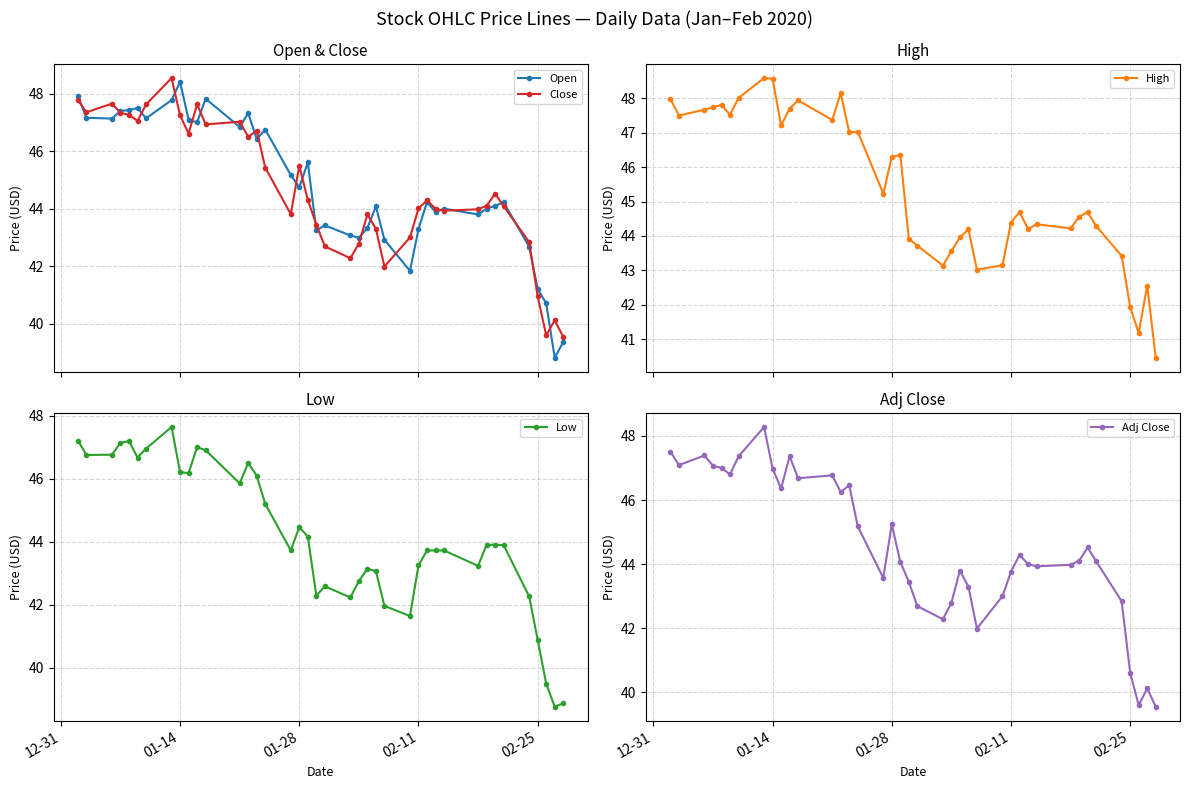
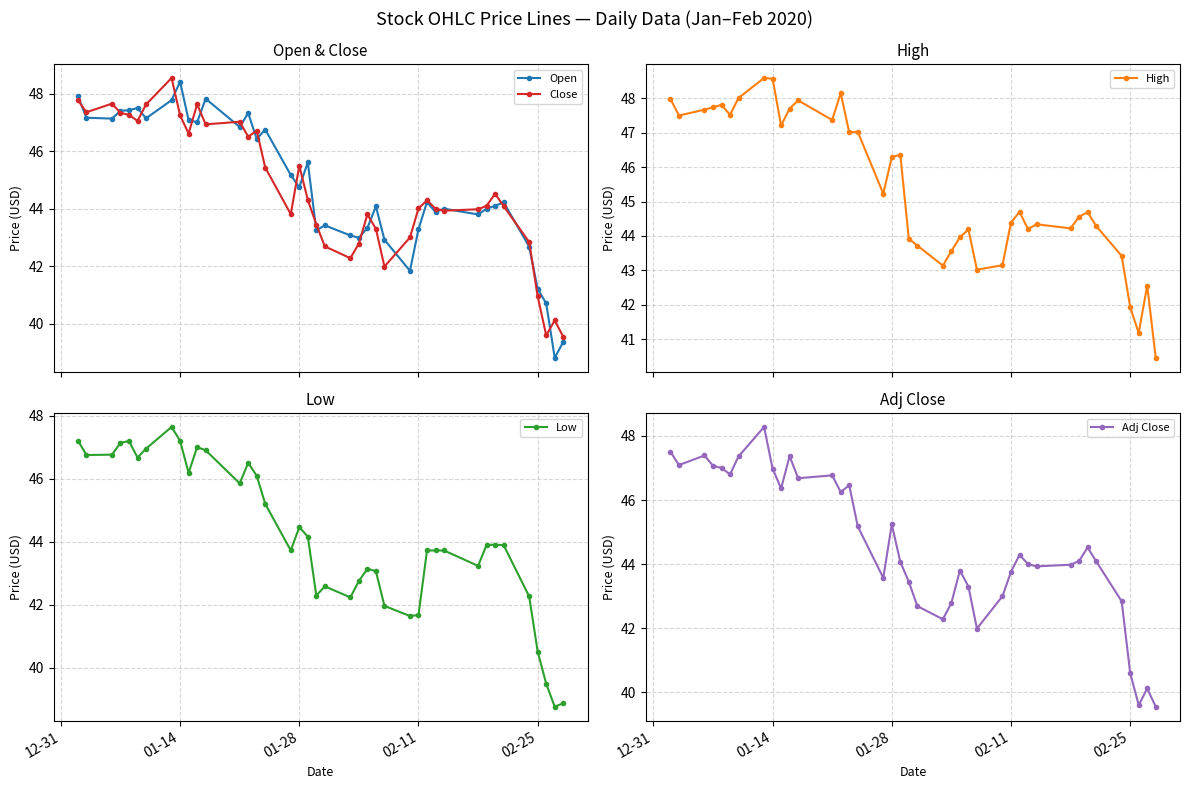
Low, 01-14: 46.2 -> 47.2
Low, 02-11: 43.3 -> 41.7
Low, 02-25: 40.9 -> 40.5
